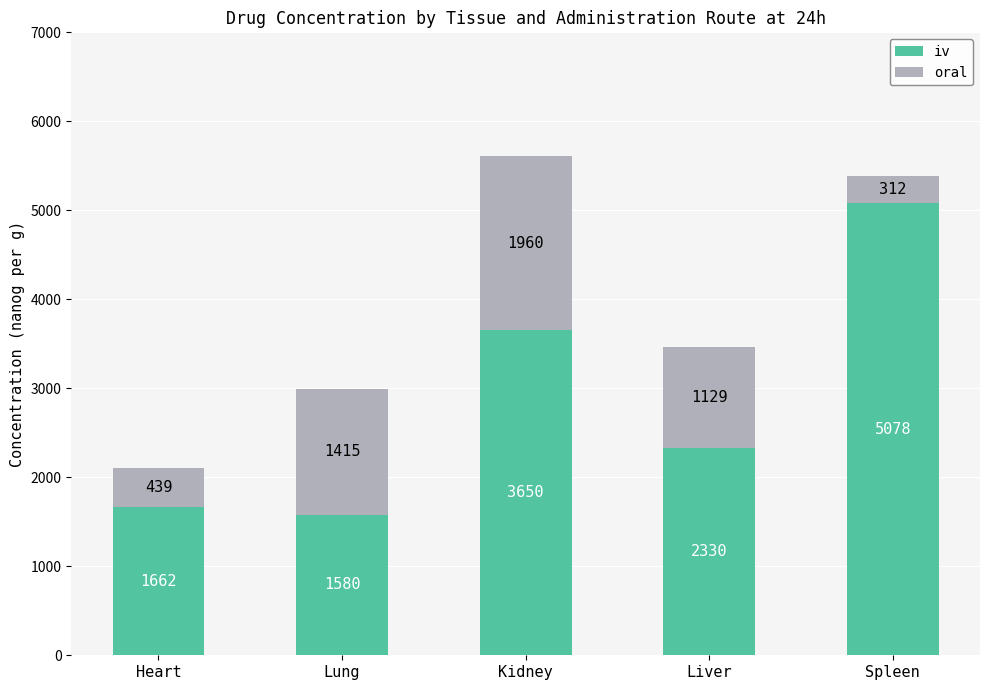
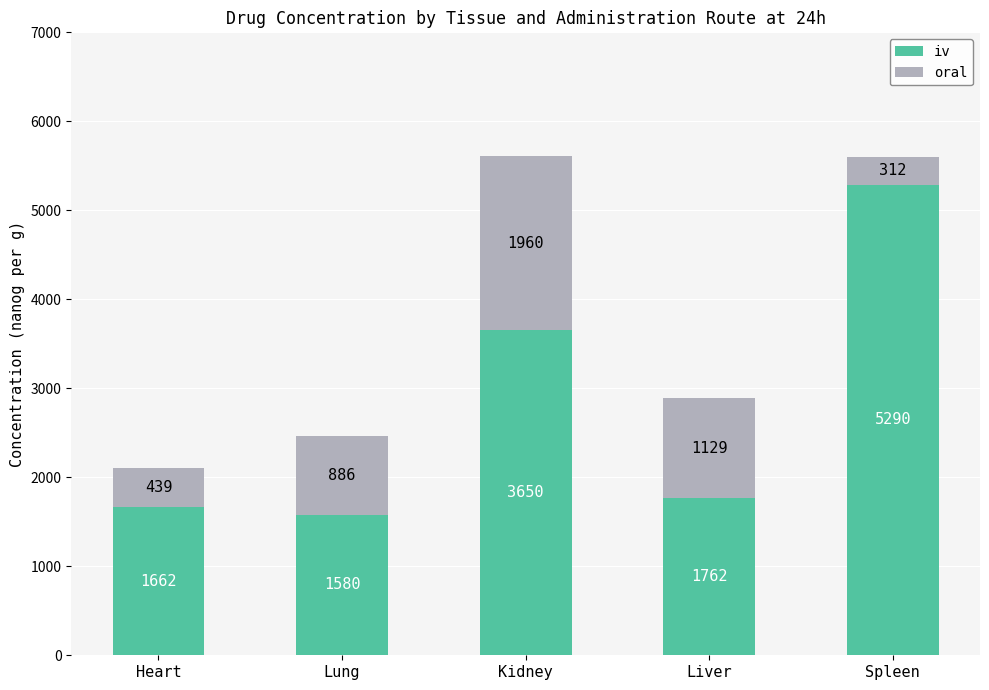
oral, Lung: 1415 -> 886
iv, Liver: 2330 -> 1762
iv, Spleen: 5078 -> 5290
